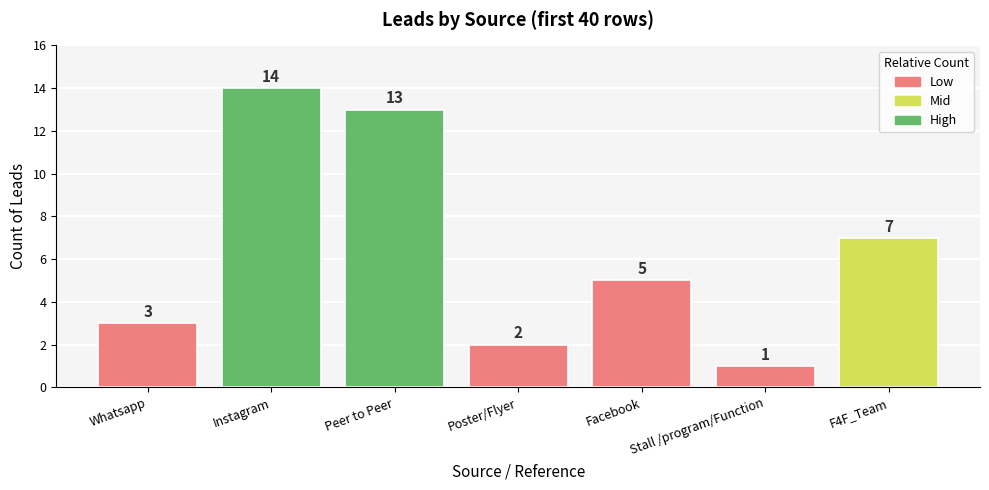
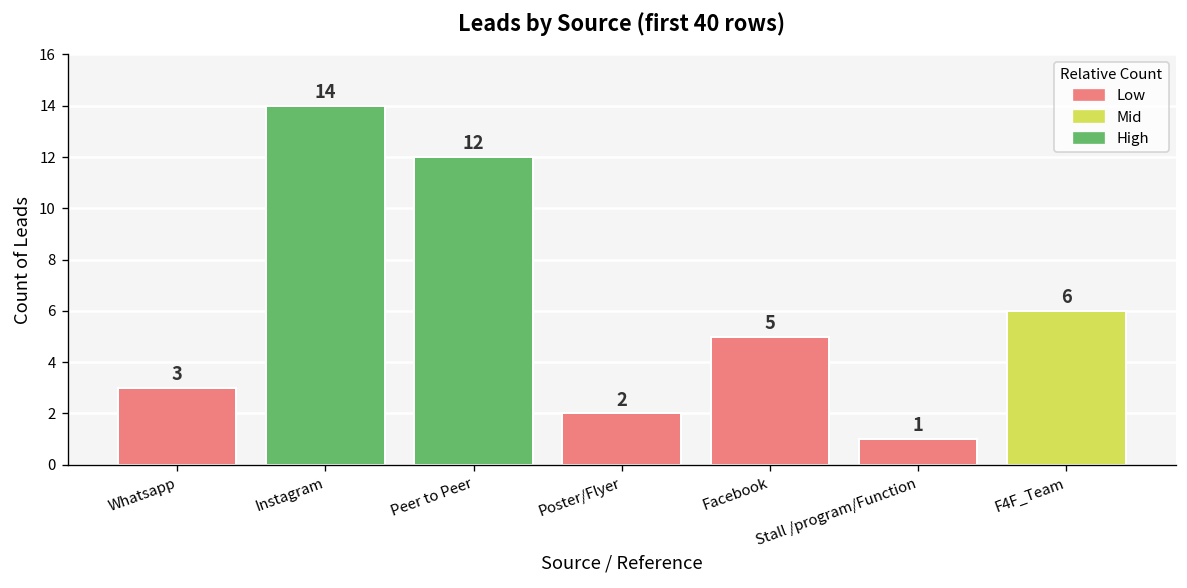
Peer to Peer: 13 -> 12
F4F_Team: 7 -> 6
